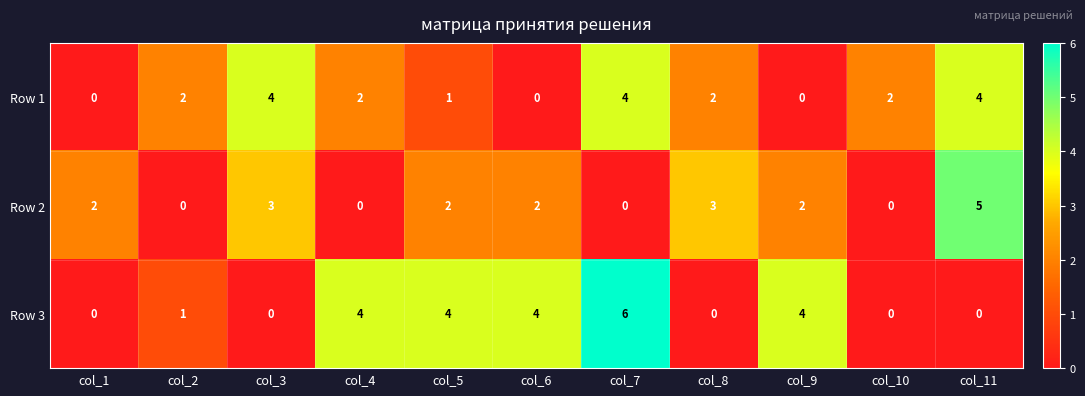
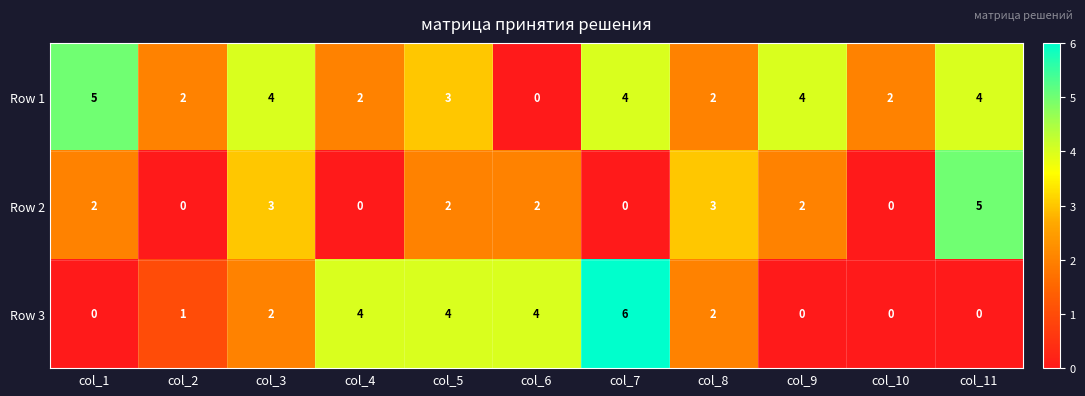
Row 1, col_1: 0 -> 5
Row 1, col_5: 1 -> 3
Row 1, col_9: 0 -> 4
Row 3, col_3: 0 -> 2
Row 3, col_8: 0 -> 2
Row 3, col_9: 4 -> 0
